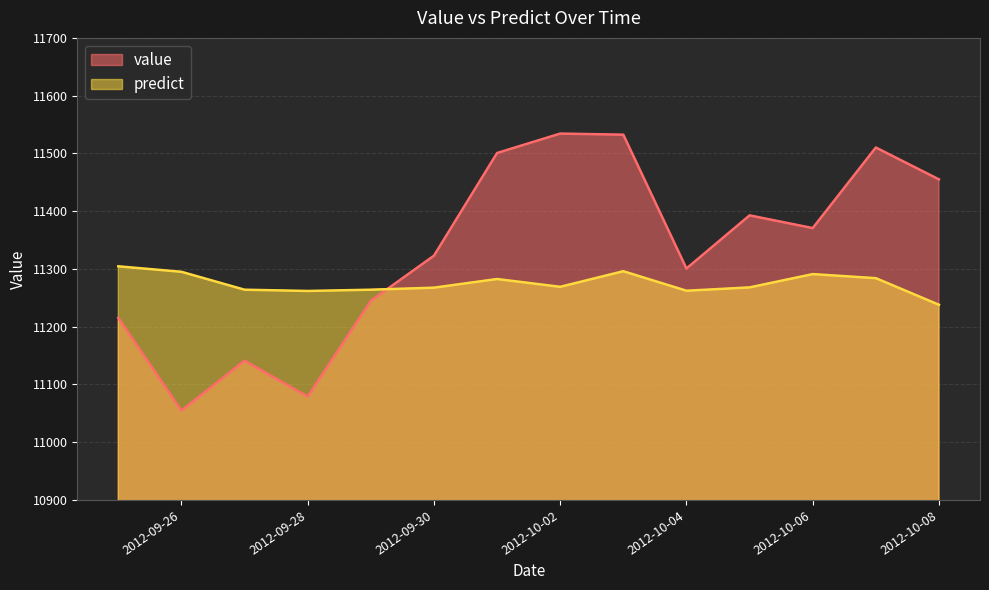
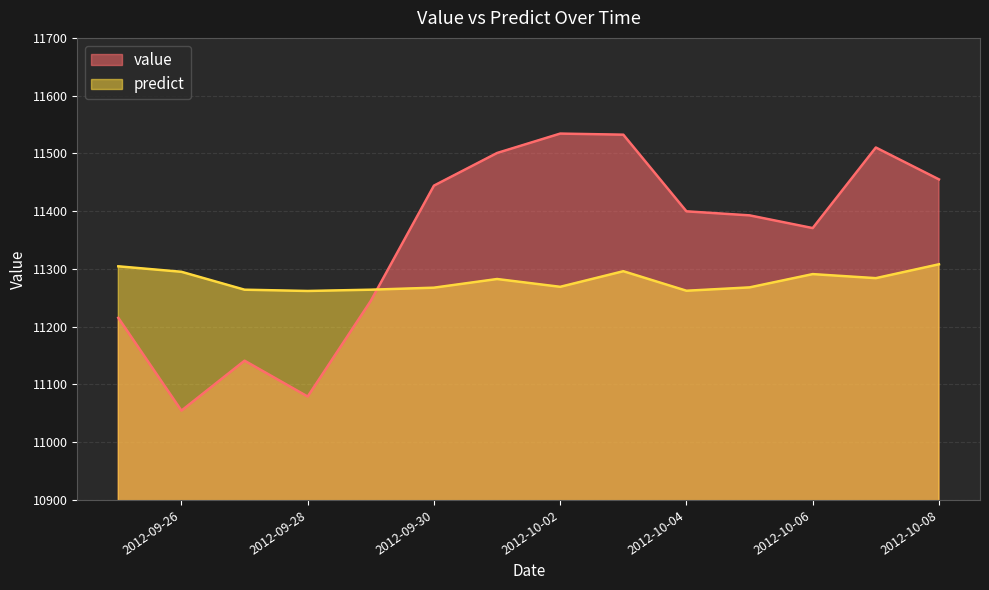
value, 2012-09-30: 11320 -> 11440
value, 2012-10-04: 11300 -> 11400
predict, 2012-10-08: 11240 -> 11310
